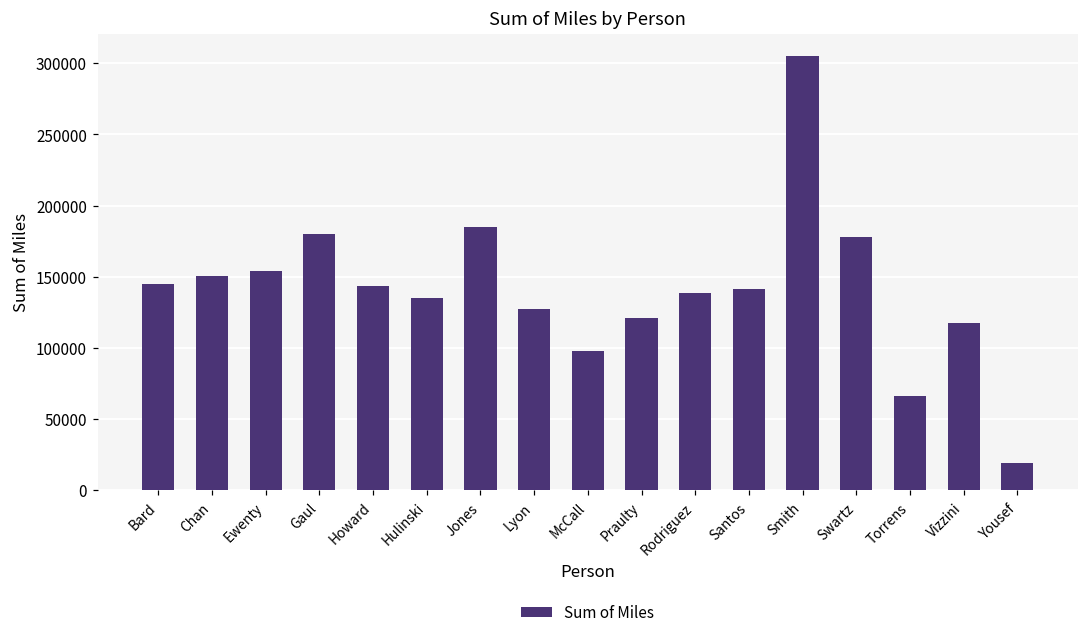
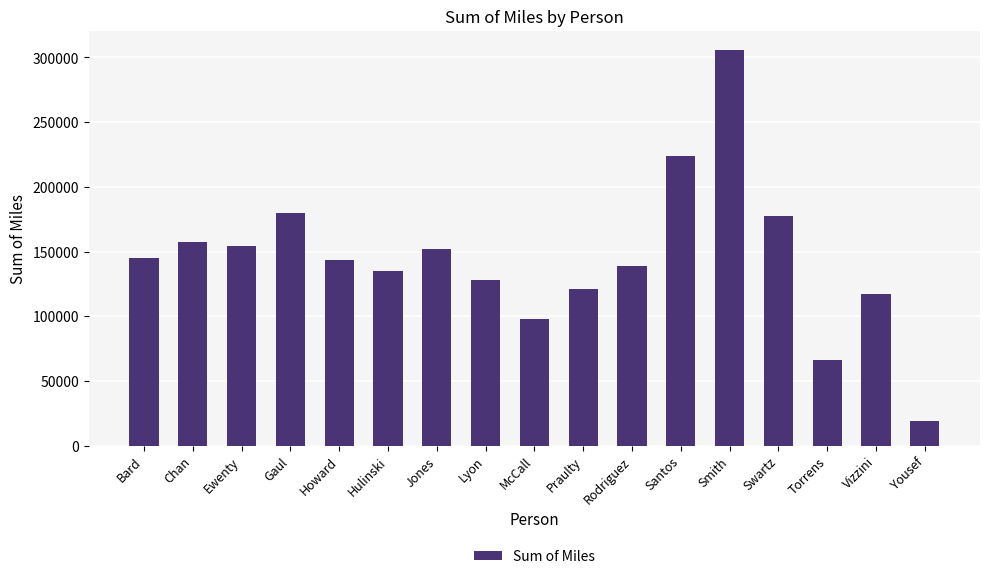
Chan: 151000 -> 157000
Jones: 185000 -> 152000
Santos: 141000 -> 224000
